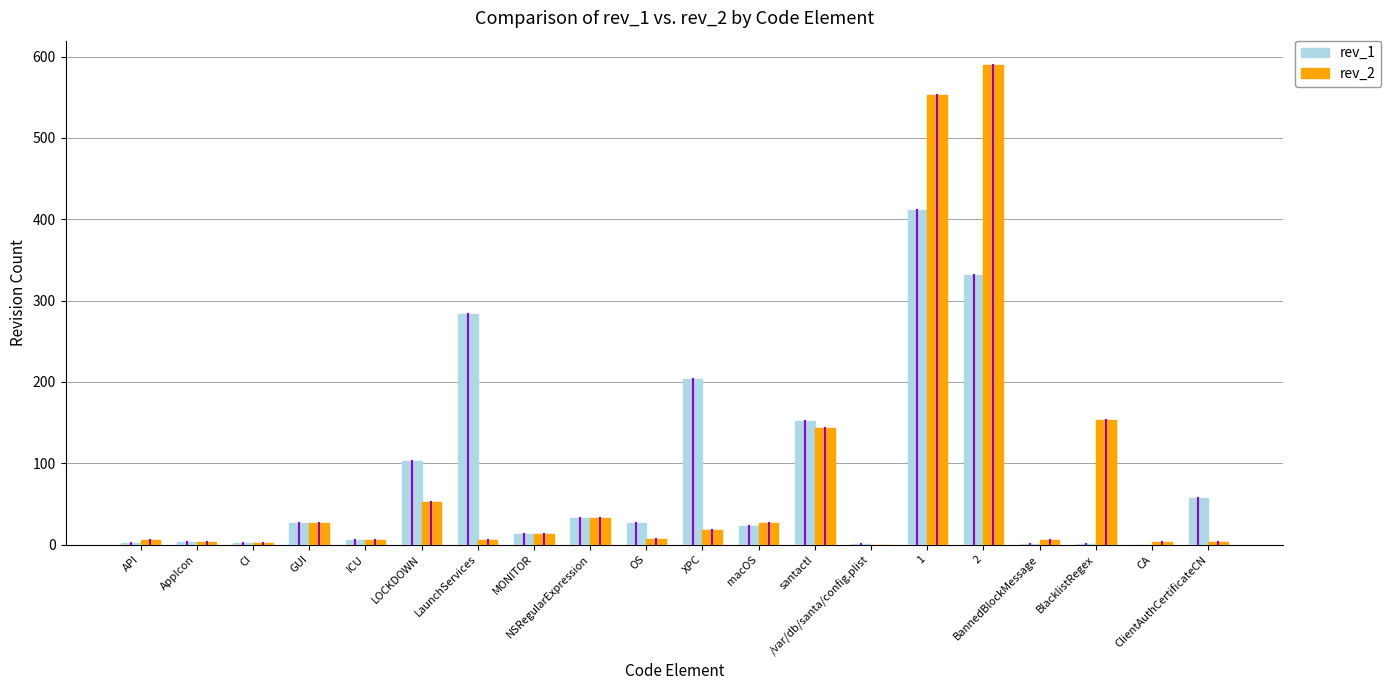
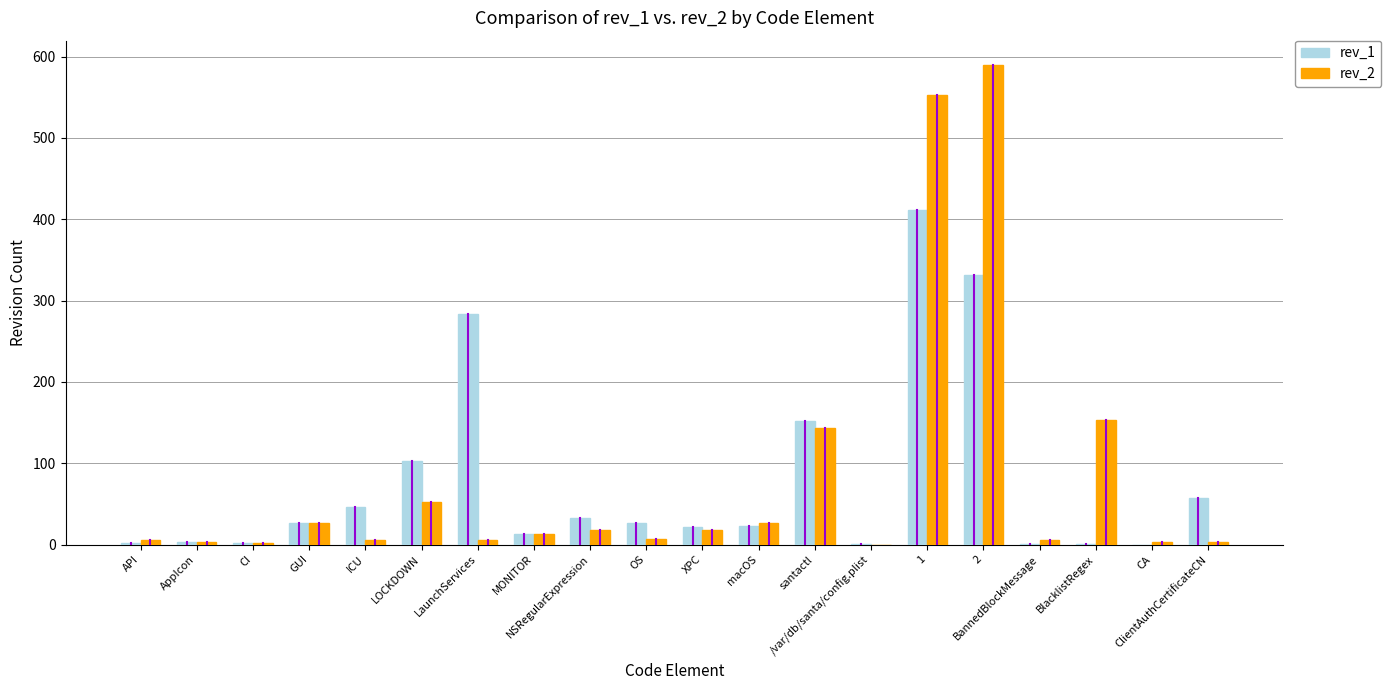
rev_1, ICU: 10 -> 50
rev_2, NSRegularExpression: 30 -> 20
rev_1, XPC: 200 -> 20
